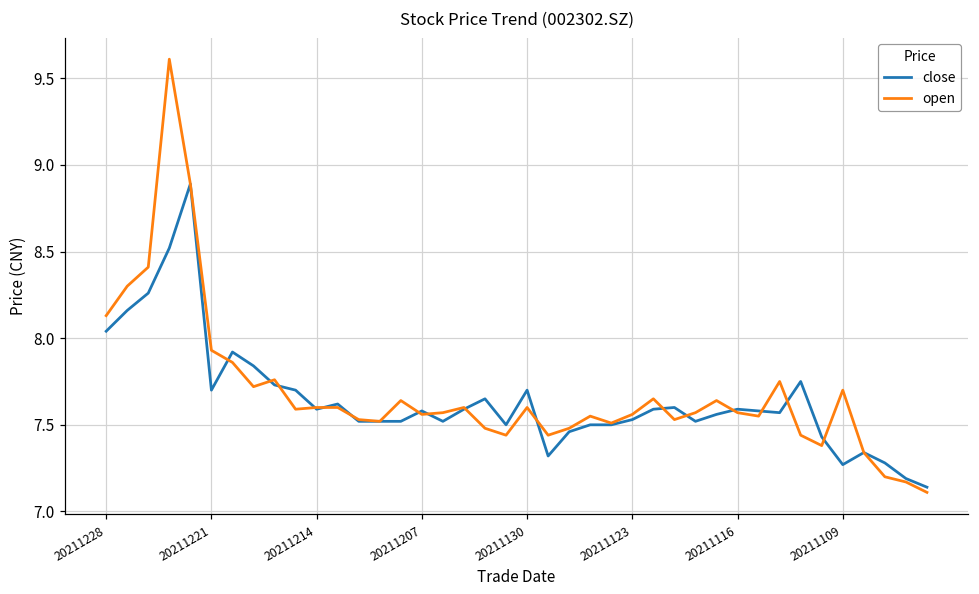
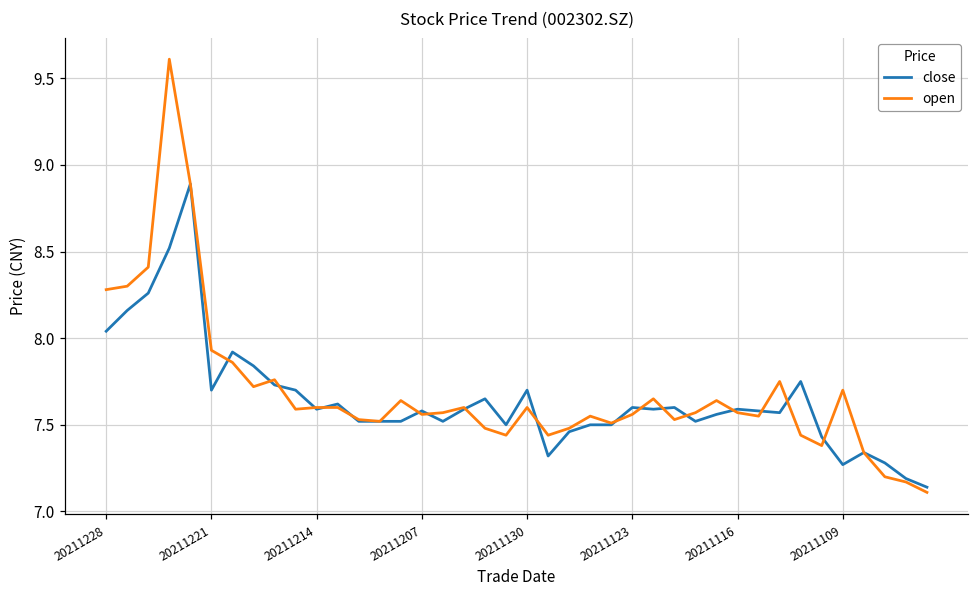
open, 20211228: 8.13 -> 8.28
close, 20211123: 7.53 -> 7.60
